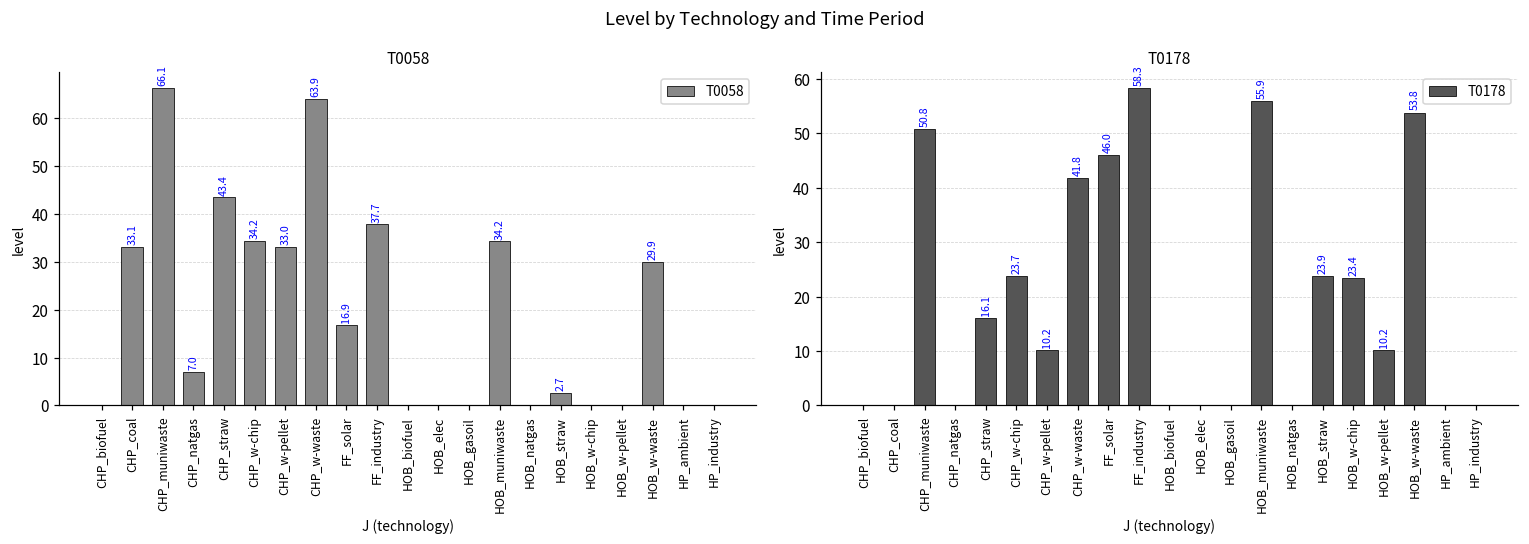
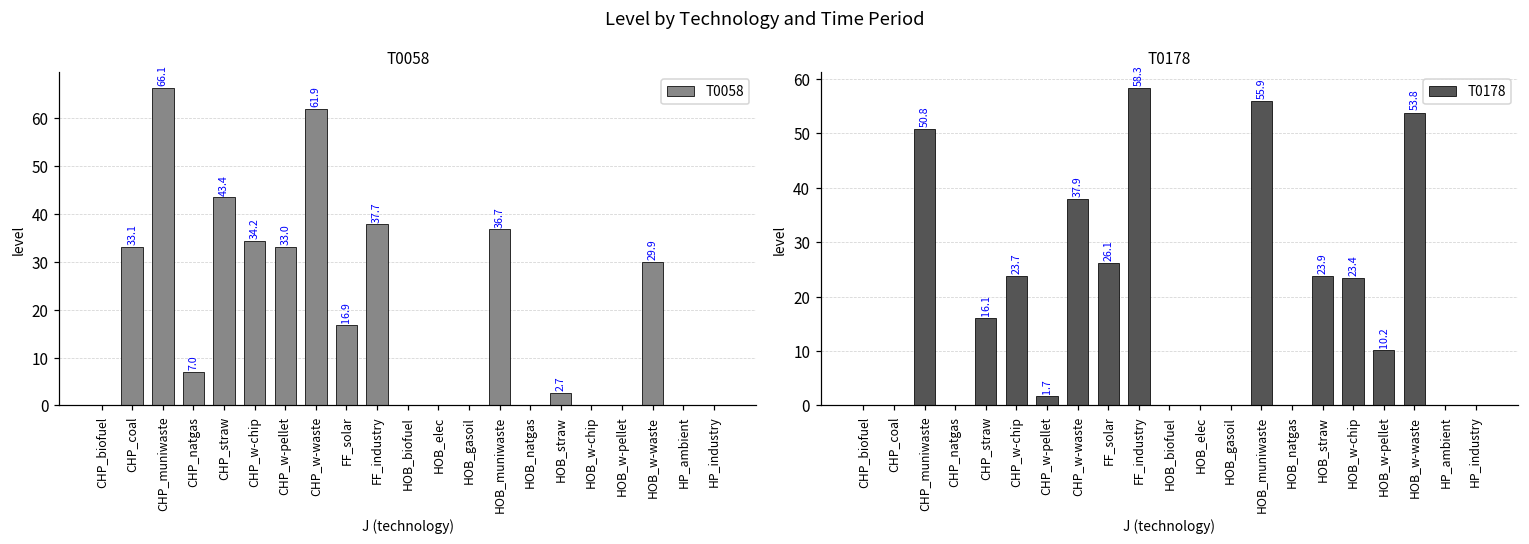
T0058, CHP_w-waste: 63.9 -> 61.9
T0058, HOB_muniwaste: 34.2 -> 36.7
T0178, CHP_w-pellet: 10.2 -> 1.7
T0178, CHP_w-waste: 41.8 -> 37.9
T0178, FF_solar: 46.0 -> 26.1
